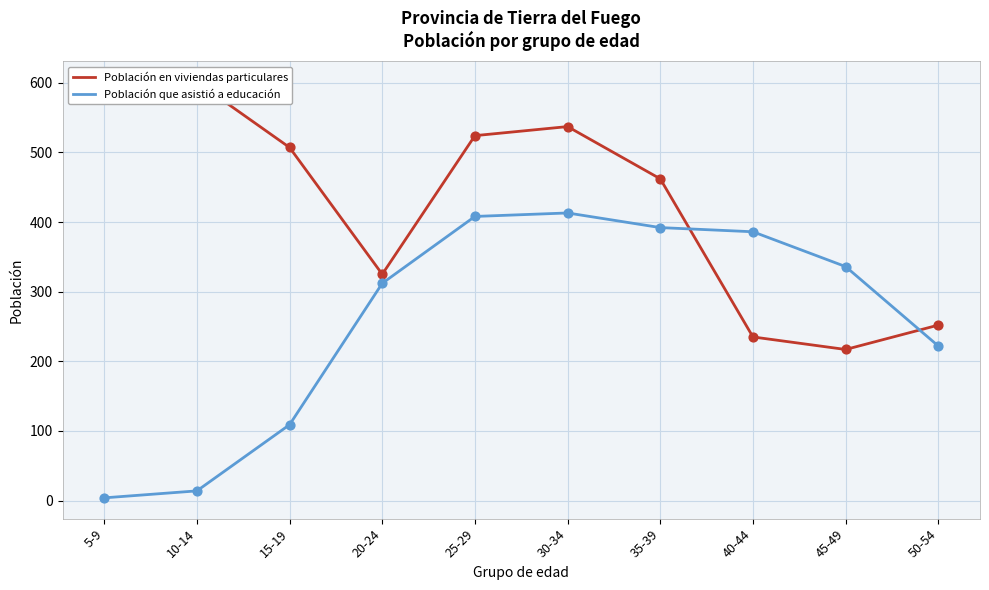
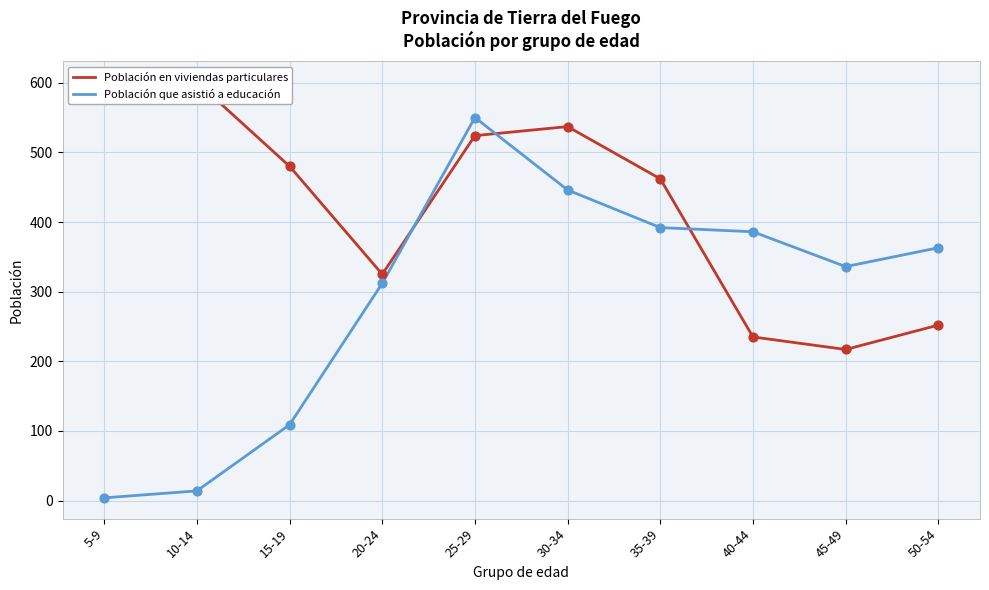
Población en viviendas particulares, 15-19: 510 -> 480
Población que asistió a educación, 25-29: 410 -> 550
Población que asistió a educación, 30-34: 410 -> 450
Población que asistió a educación, 50-54: 220 -> 360
